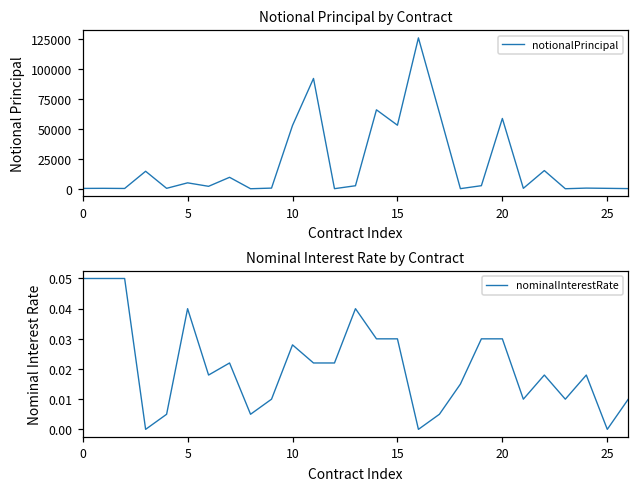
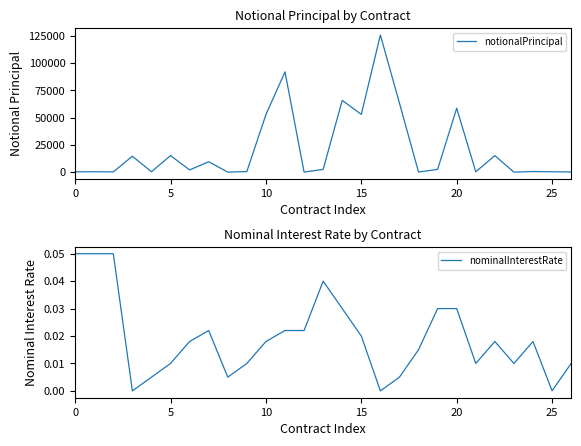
Notional Principal by Contract, 5: 5000 -> 15000
Nominal Interest Rate by Contract, 5: 0.04 -> 0.01
Nominal Interest Rate by Contract, 10: 0.028 -> 0.018
Nominal Interest Rate by Contract, 15: 0.03 -> 0.02
